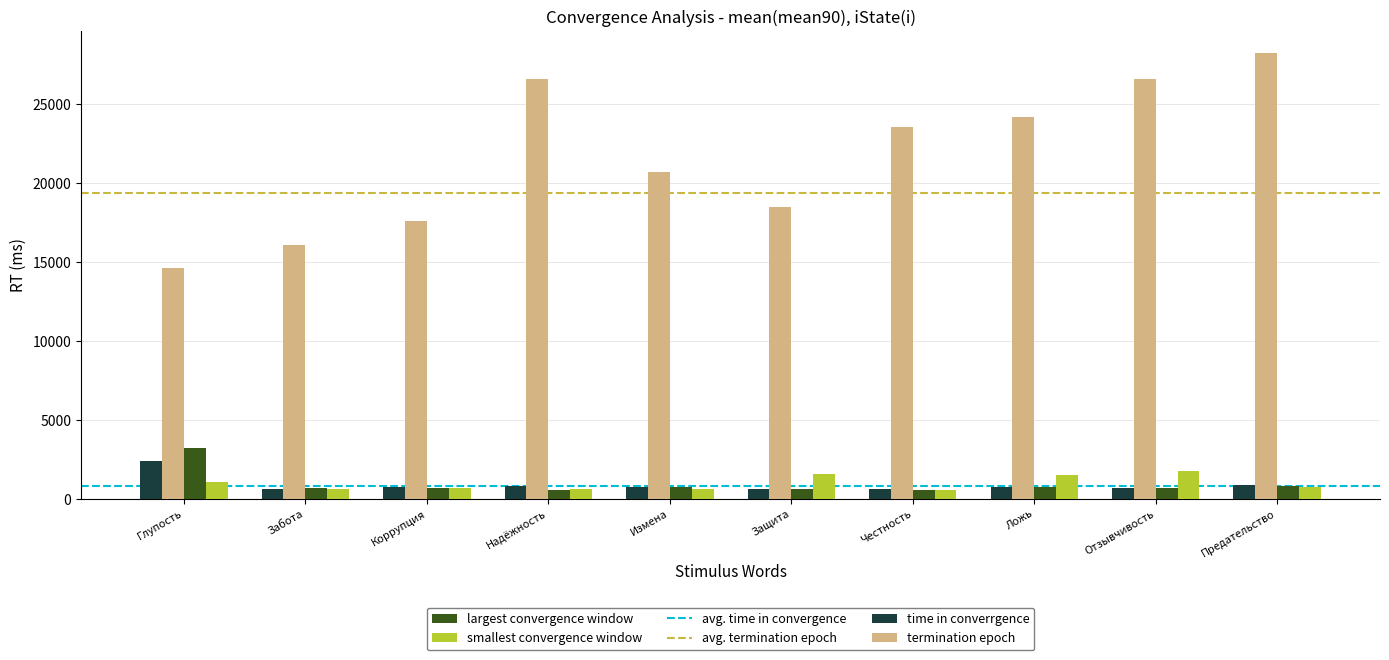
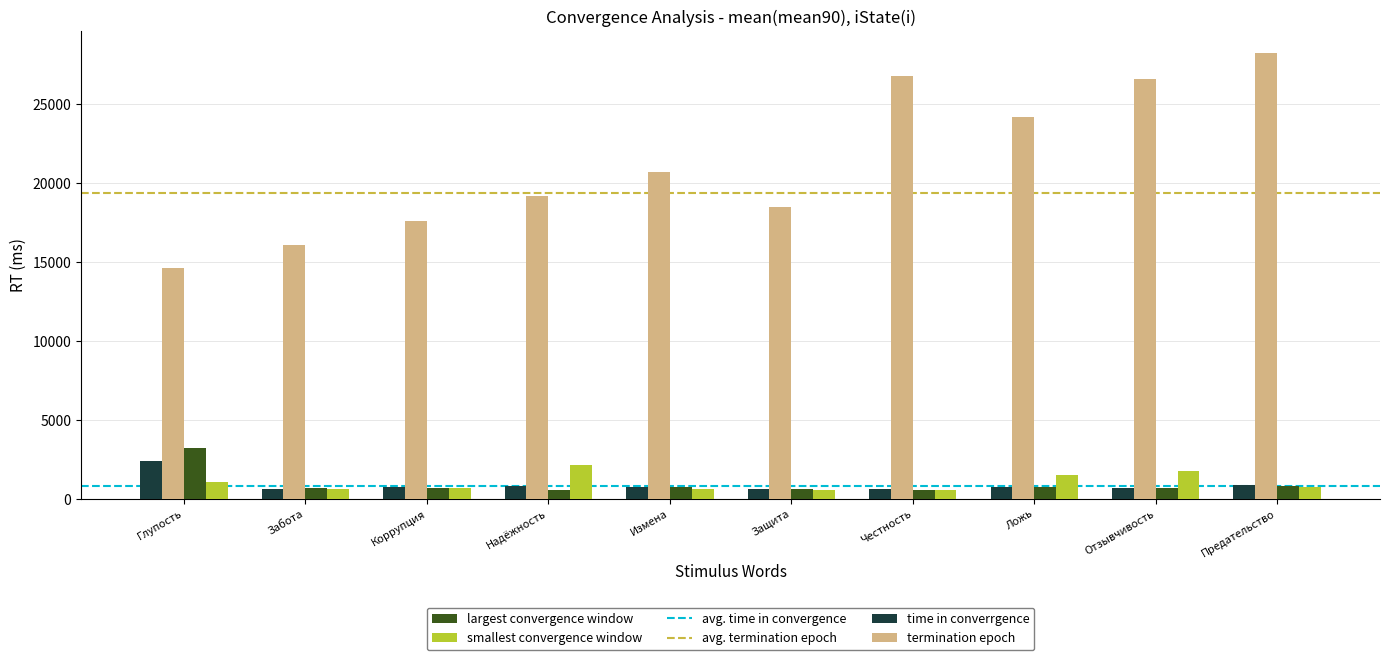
termination epoch, Надёжность: 26600 -> 19200
smallest convergence window, Надёжность: 600 -> 2100
smallest convergence window, Защита: 1600 -> 600
termination epoch, Честность: 23600 -> 26800
